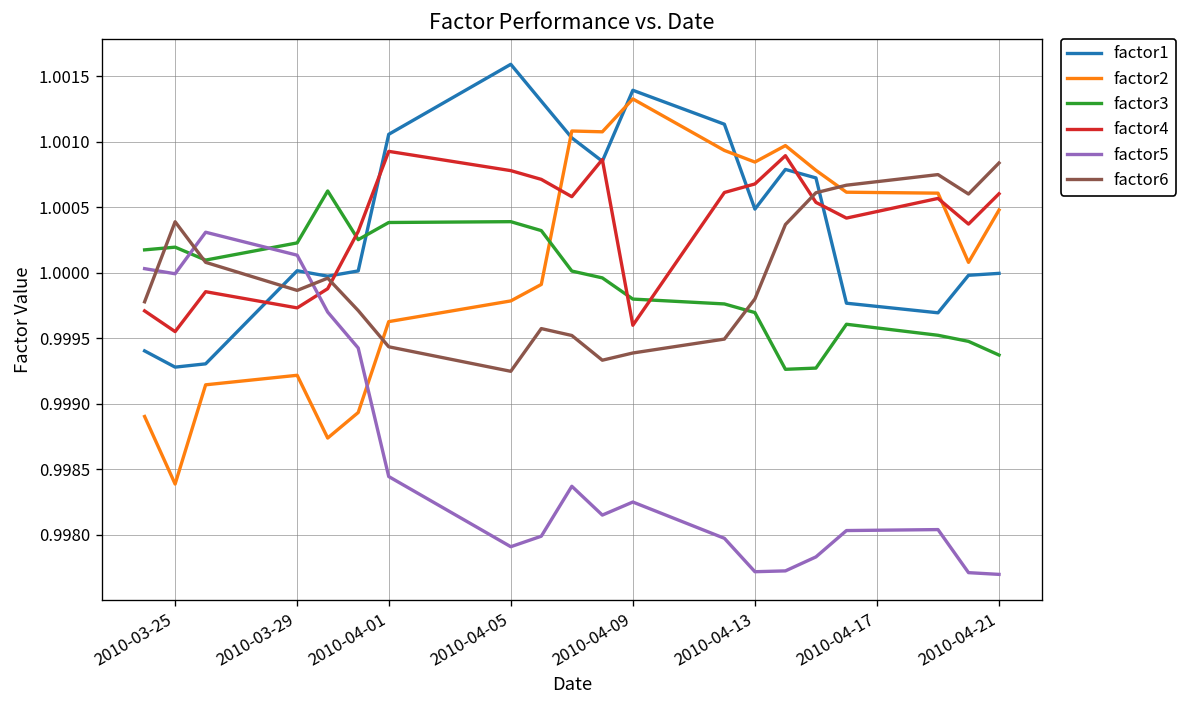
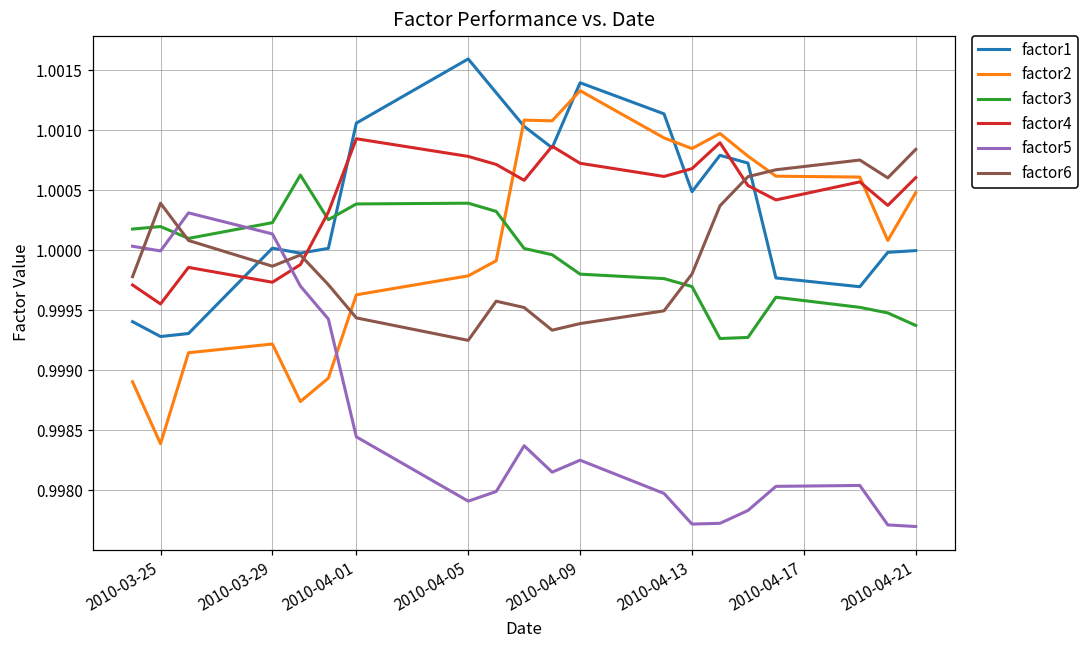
factor4, 2010-04-09: 0.99960 -> 1.00072
